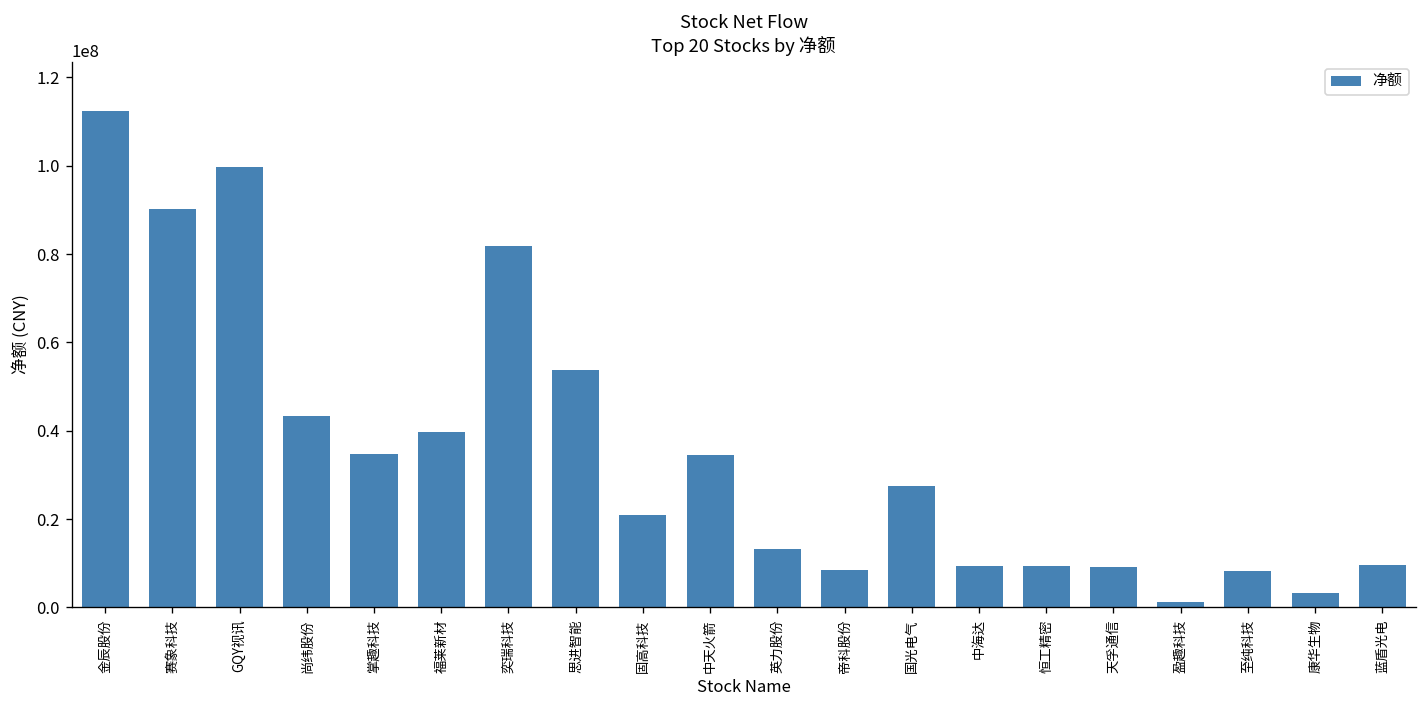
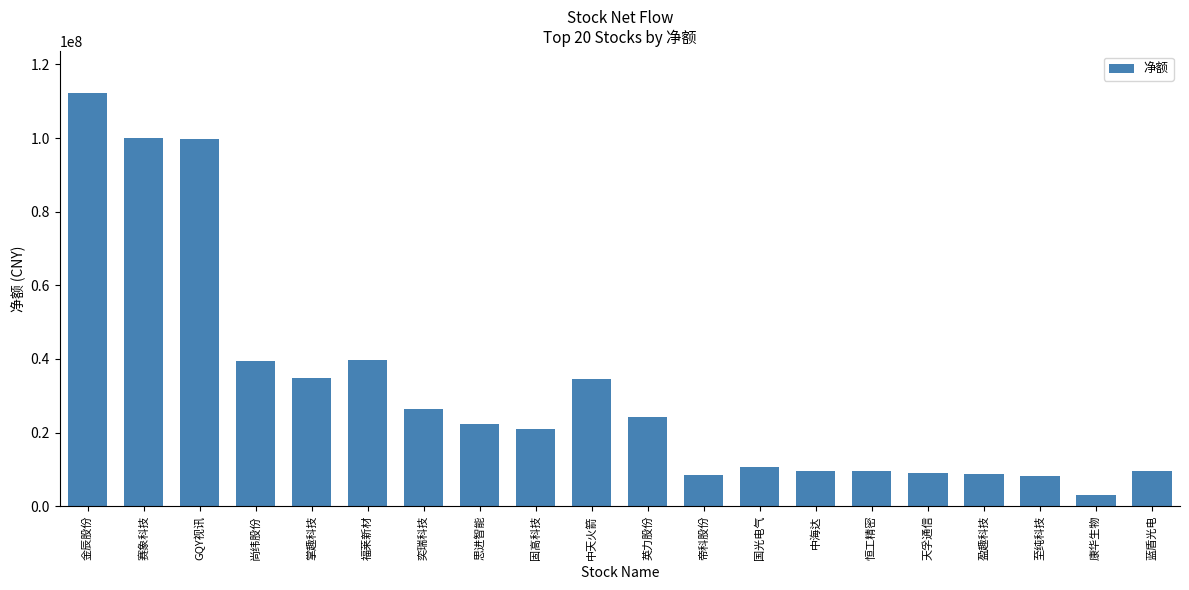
赛象科技: 90000000 -> 100000000
尚纬股份: 43000000 -> 39000000
奕瑞科技: 82000000 -> 26000000
思进智能: 54000000 -> 22000000
英力股份: 13000000 -> 24000000
国光电气: 28000000 -> 11000000
盈趣科技: 1000000 -> 9000000
